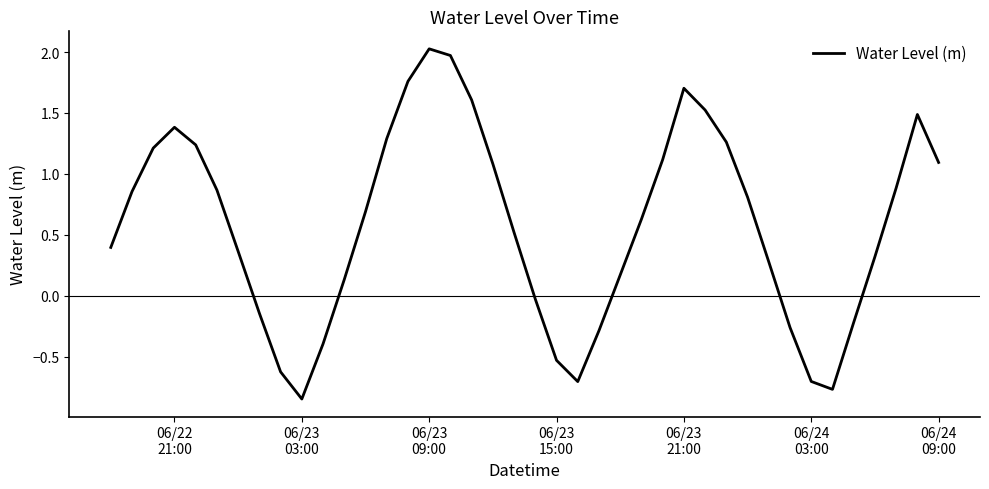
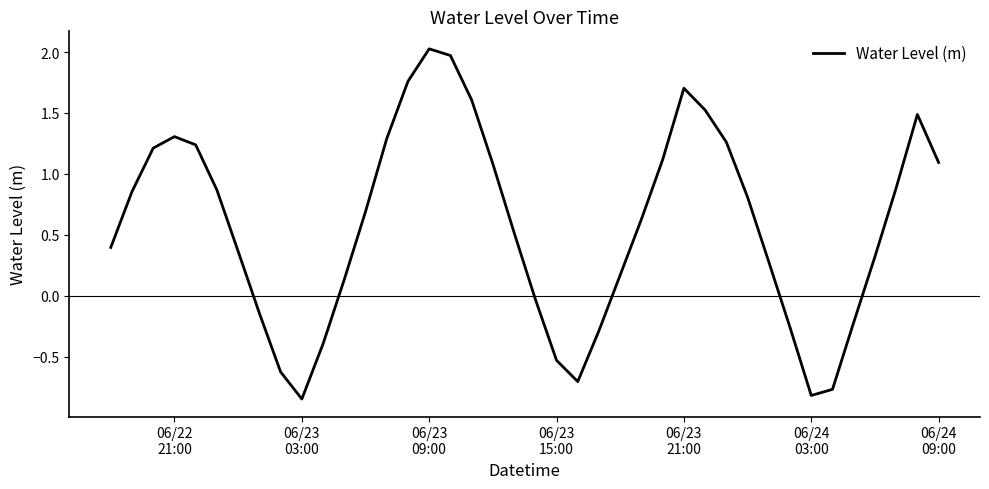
06/22 21:00: 1.38 -> 1.31
06/24 03:00: -0.70 -> -0.82
